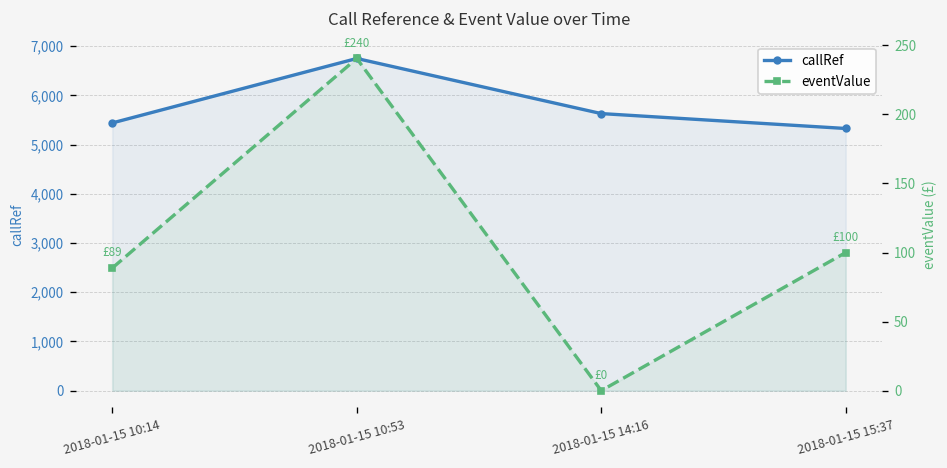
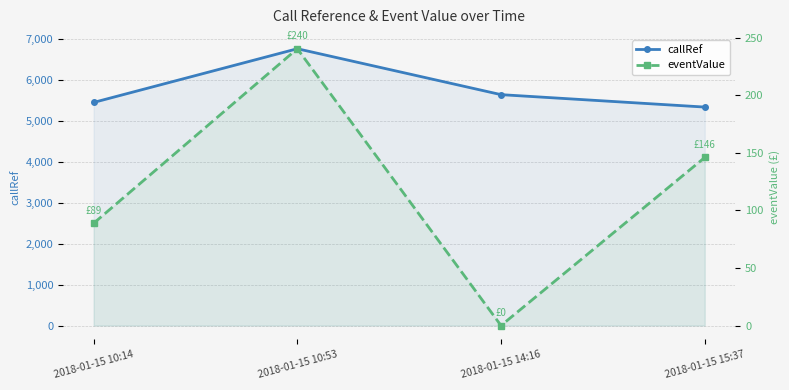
eventValue, 2018-01-15 15:37: £100 -> £146
